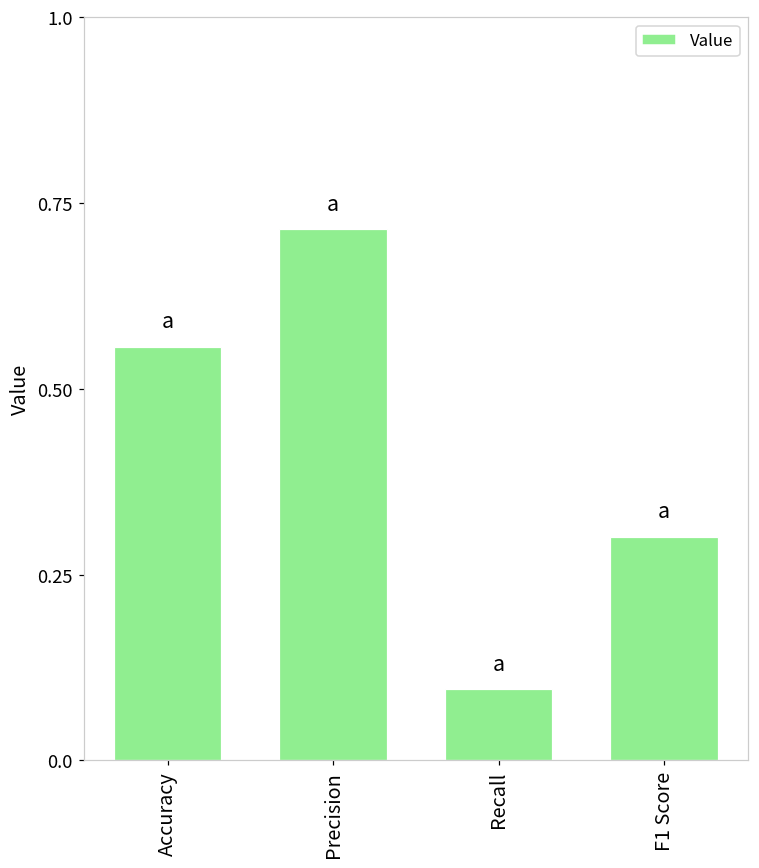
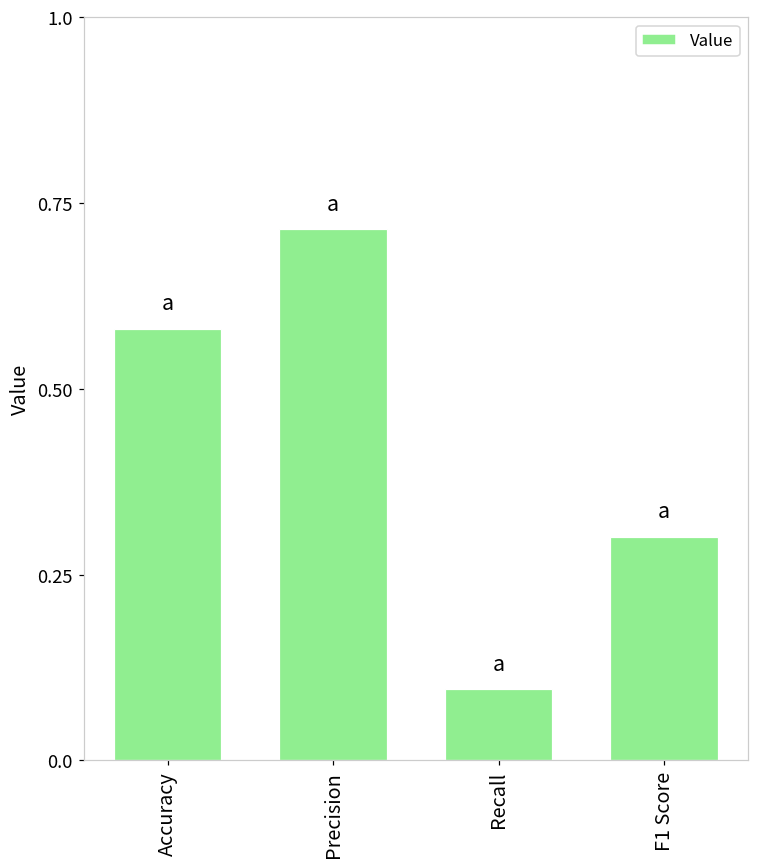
Accuracy: 0.56 -> 0.58
